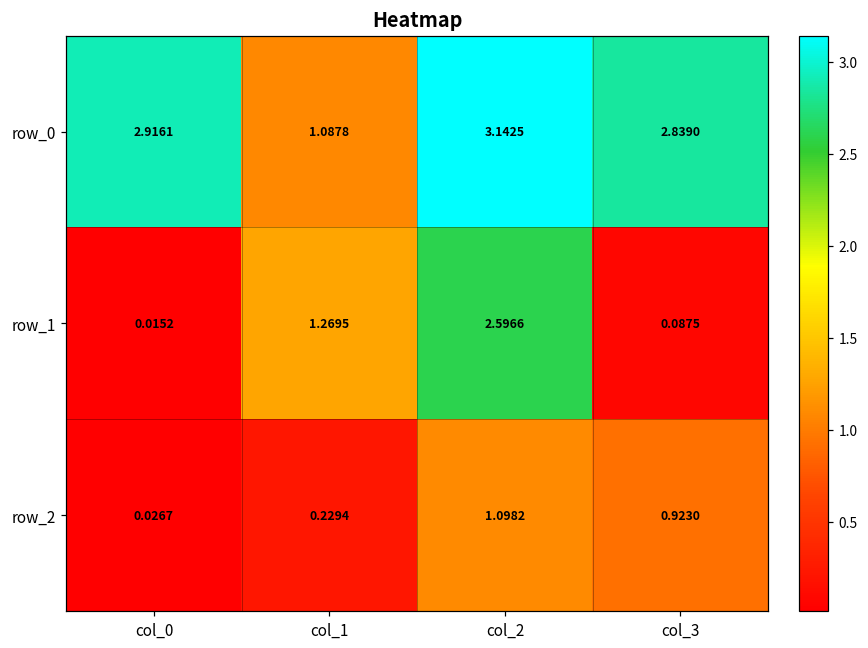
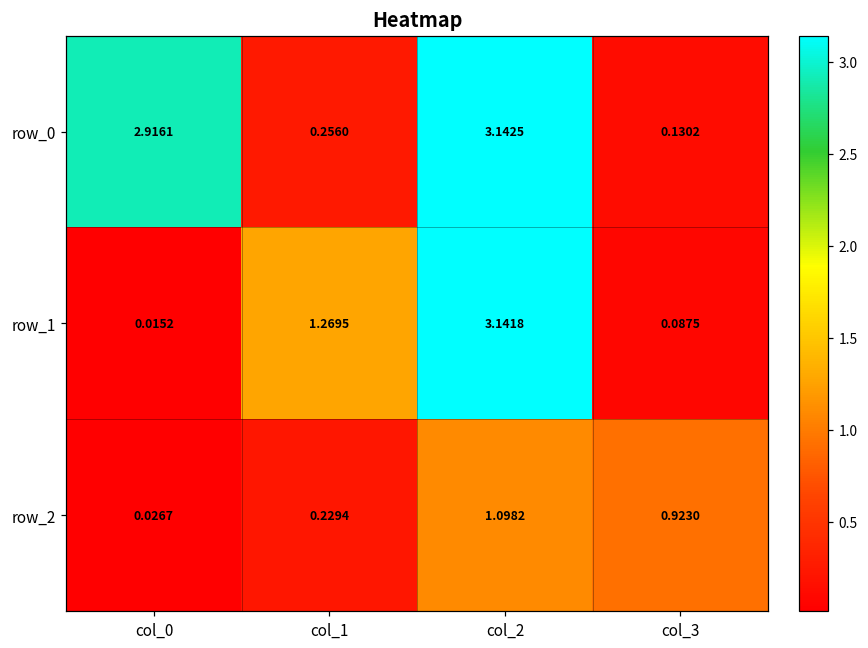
row_0, col_1: 1.0878 -> 0.2560
row_0, col_3: 2.8390 -> 0.1302
row_1, col_2: 2.5966 -> 3.1418
